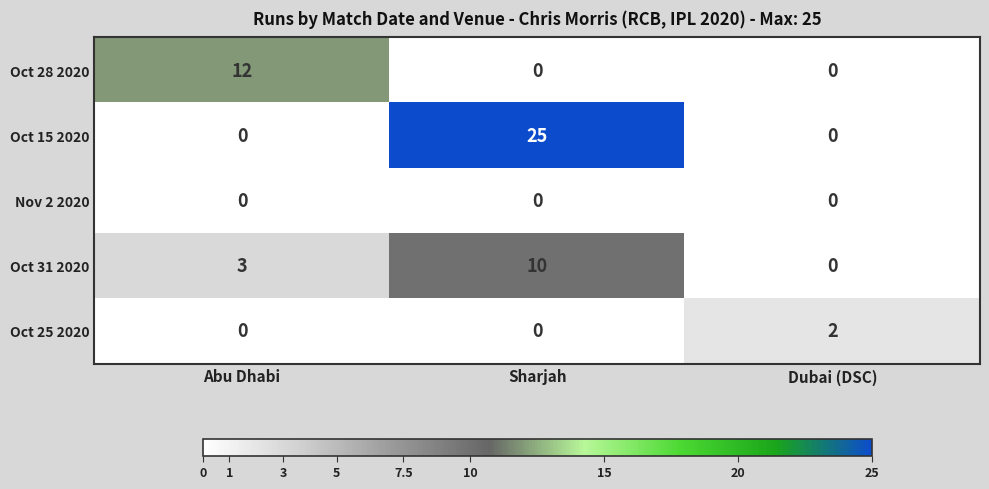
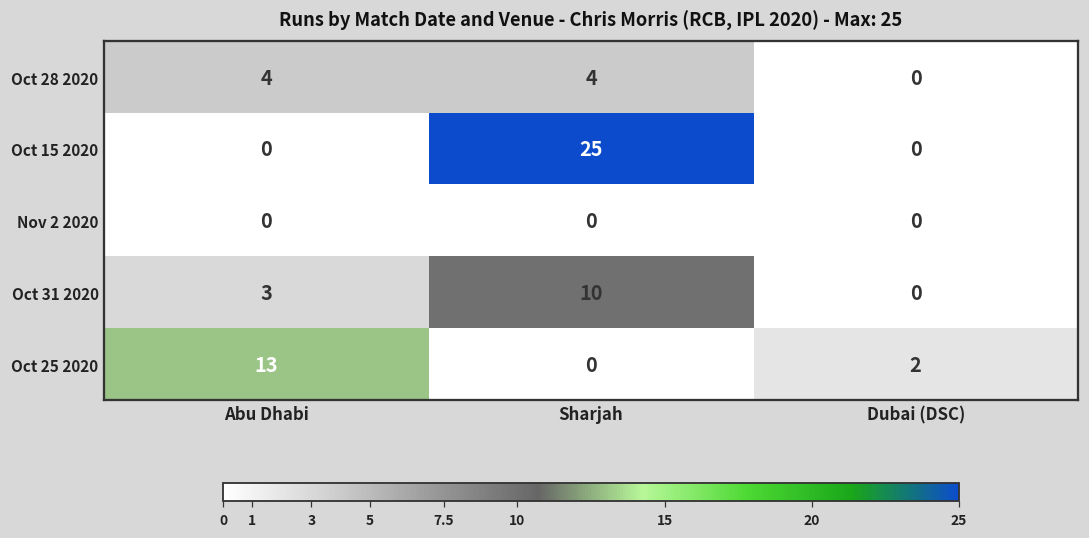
Oct 28 2020, Abu Dhabi: 12 -> 4
Oct 28 2020, Sharjah: 0 -> 4
Oct 25 2020, Abu Dhabi: 0 -> 13
